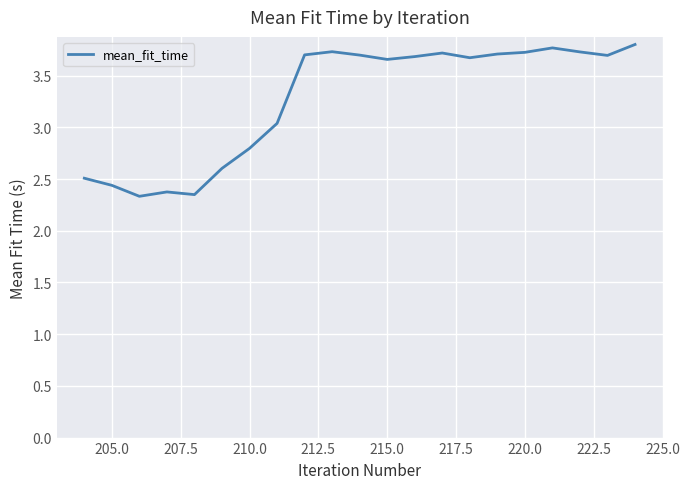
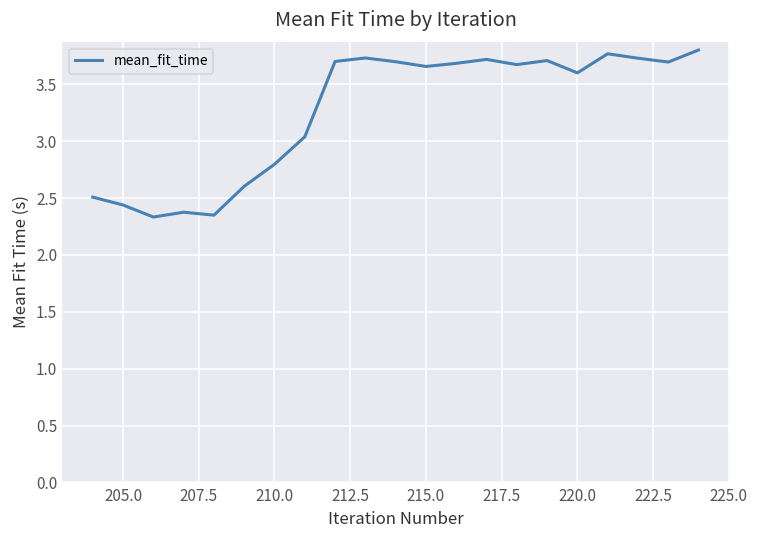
220.0: 3.72 -> 3.60
